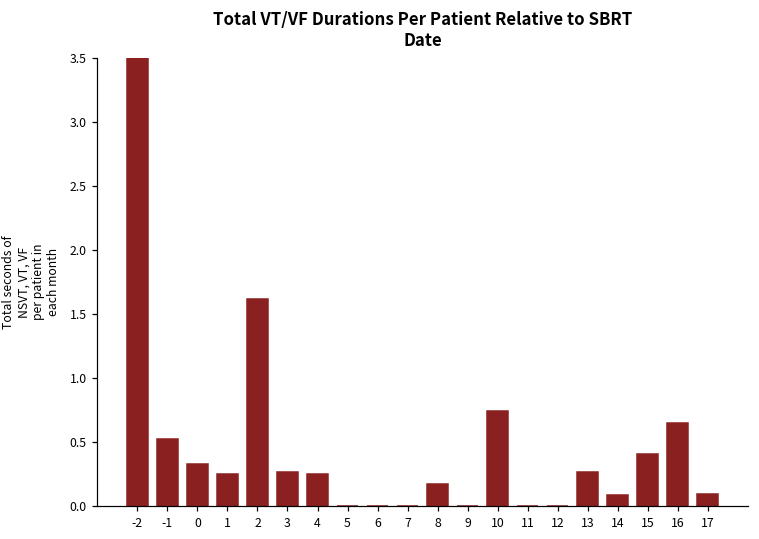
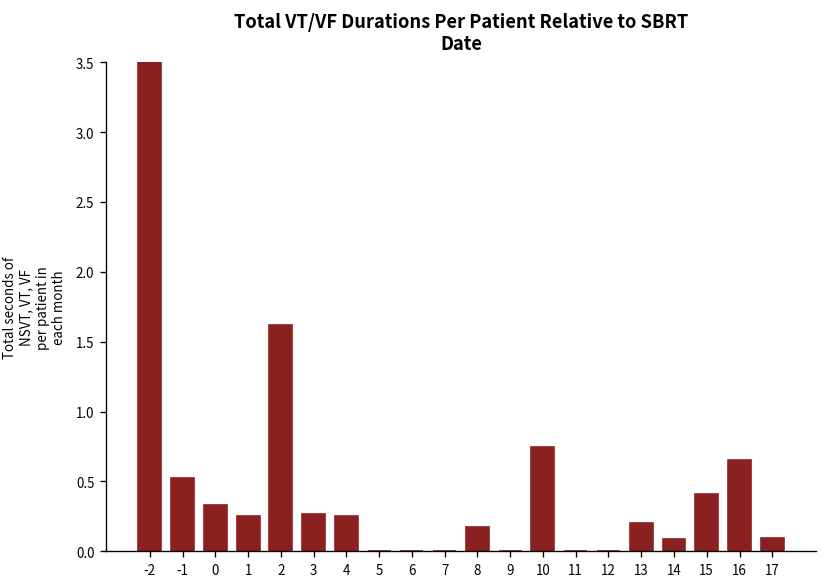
13: 0.27 -> 0.20
